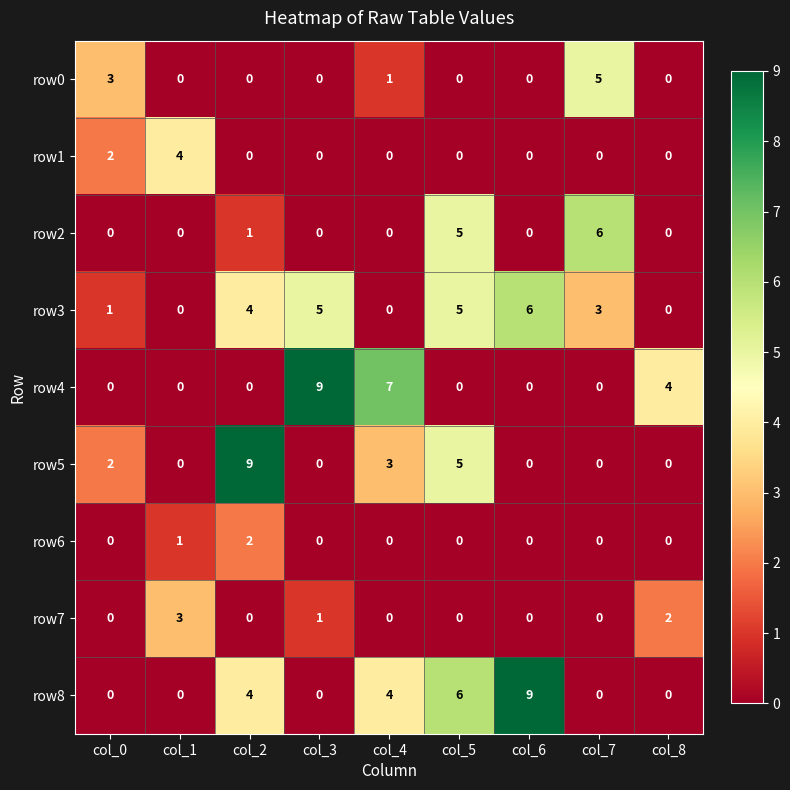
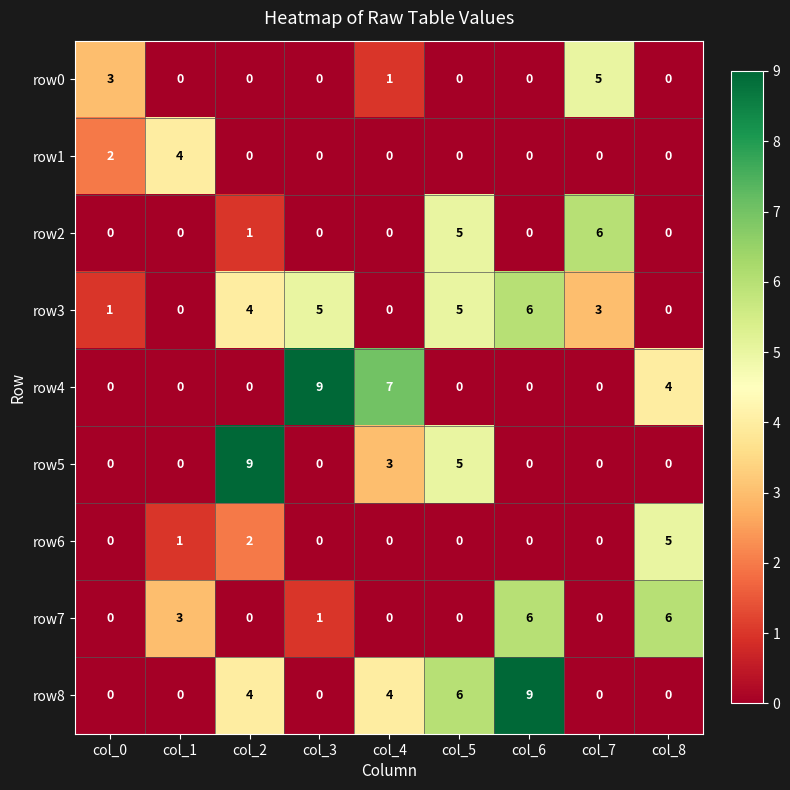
row5, col_0: 2 -> 0
row6, col_8: 0 -> 5
row7, col_6: 0 -> 6
row7, col_8: 2 -> 6
